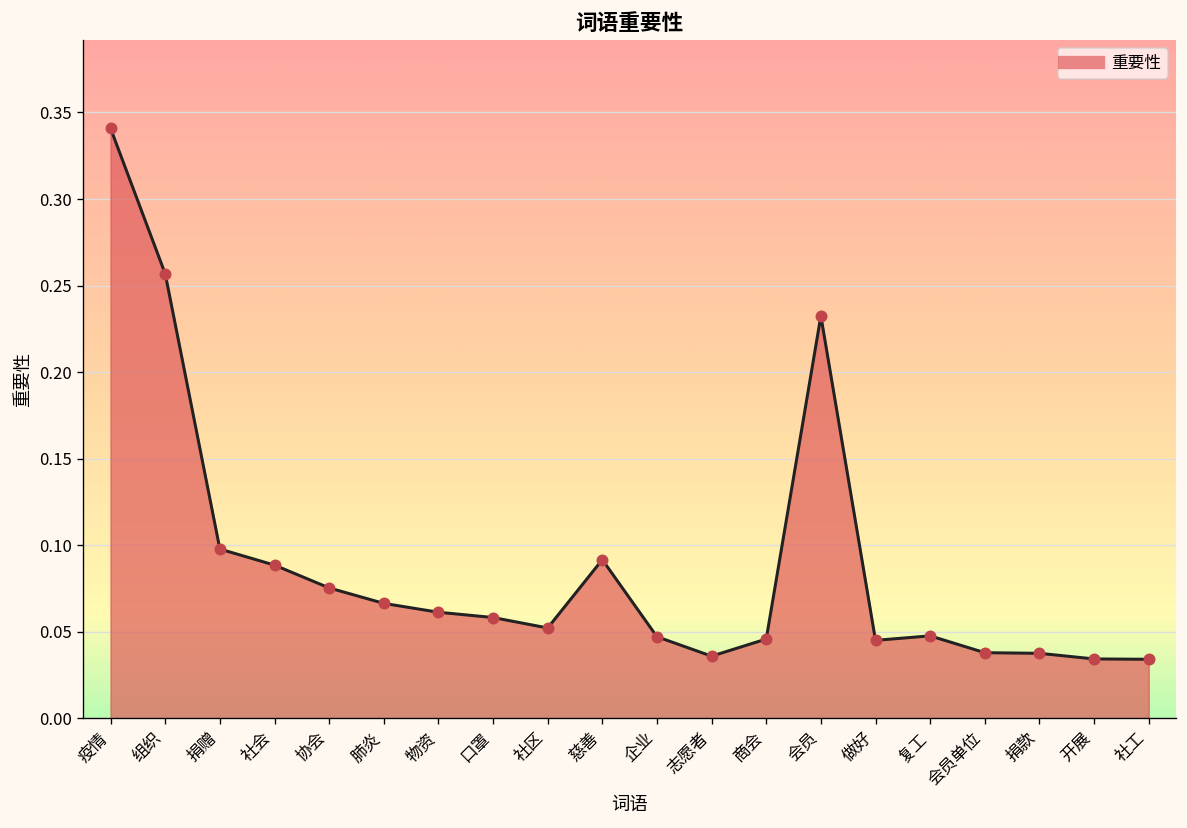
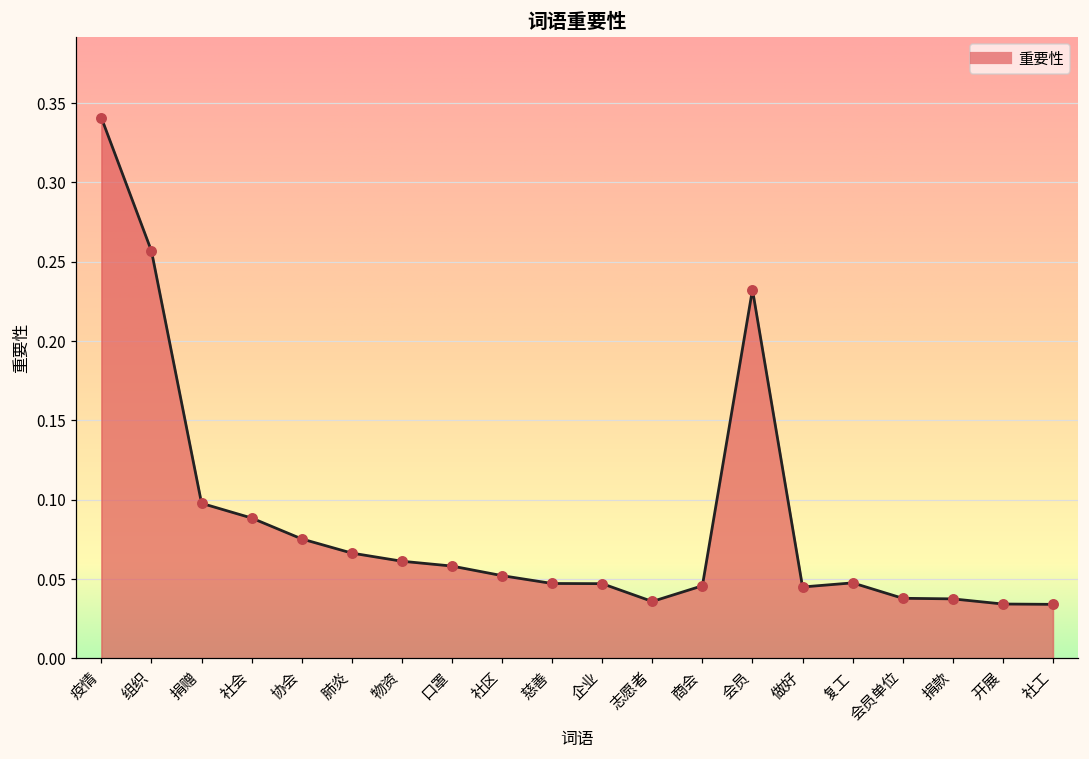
慈善: 0.092 -> 0.047
